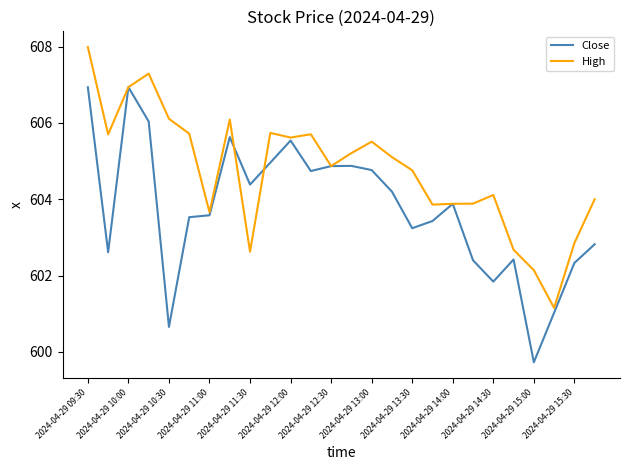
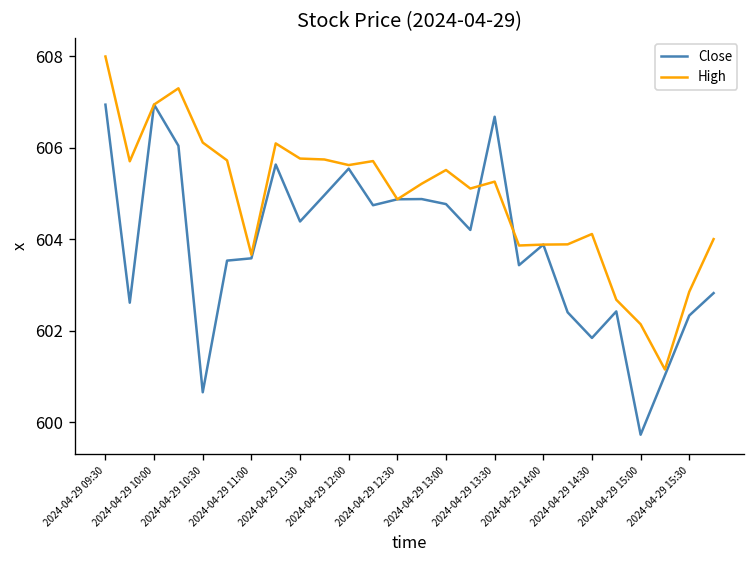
High, 2024-04-29 11:30: 602.6 -> 605.8
Close, 2024-04-29 13:30: 603.2 -> 606.7
High, 2024-04-29 13:30: 604.8 -> 605.3
